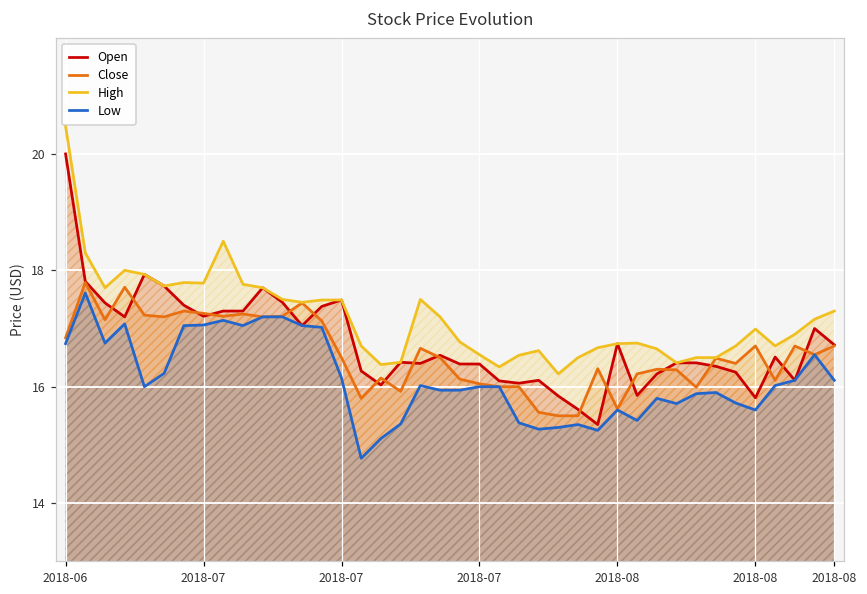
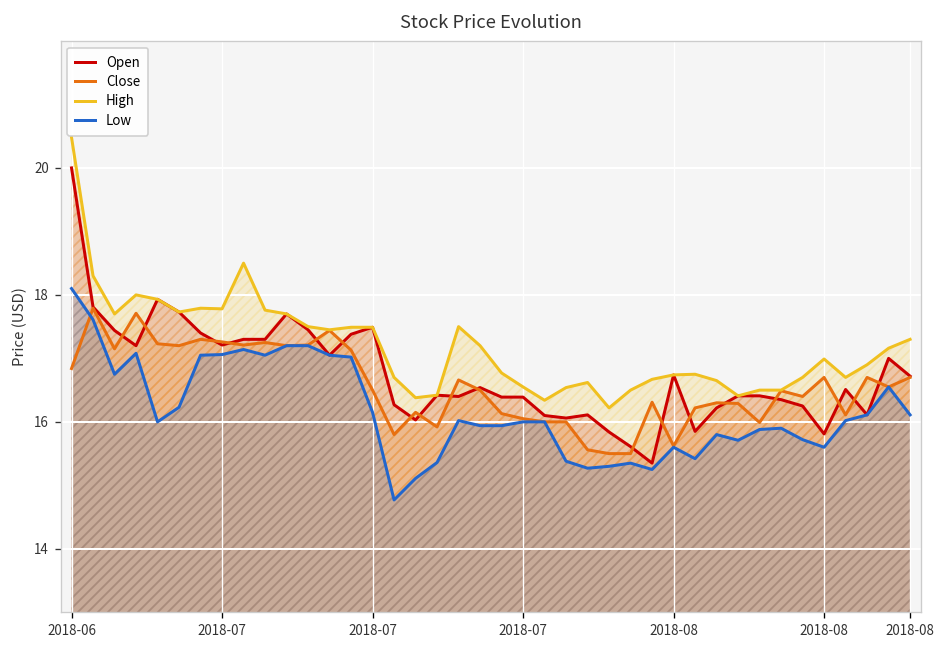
Low, 2018-06: 16.7 -> 18.1
